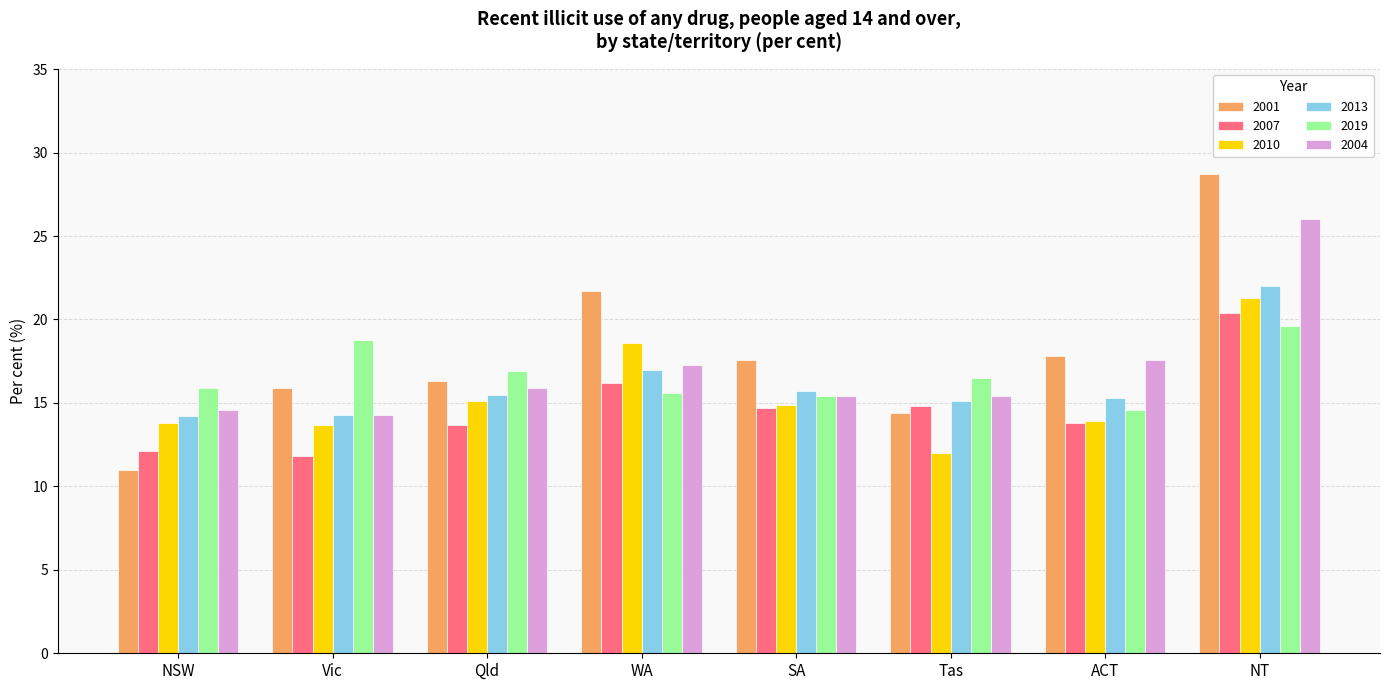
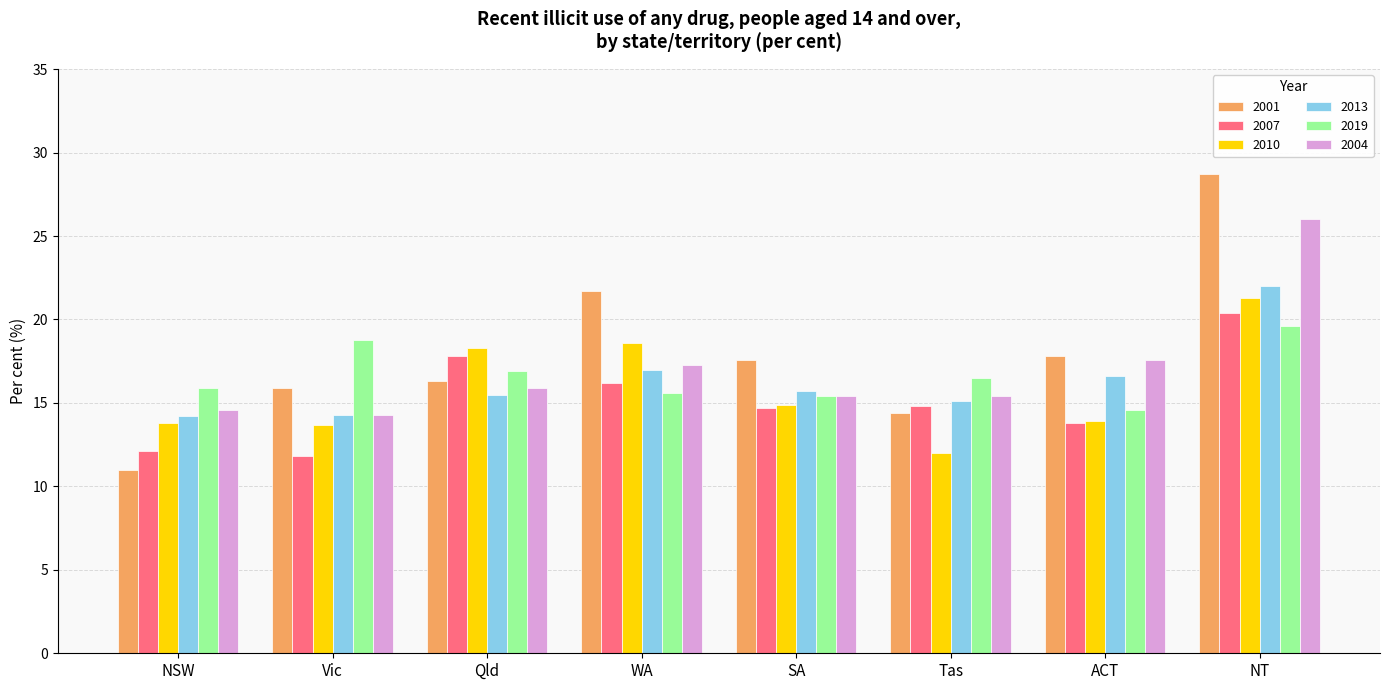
2007, Qld: 13.7 -> 17.8
2010, Qld: 15.1 -> 18.3
2013, ACT: 15.3 -> 16.6
